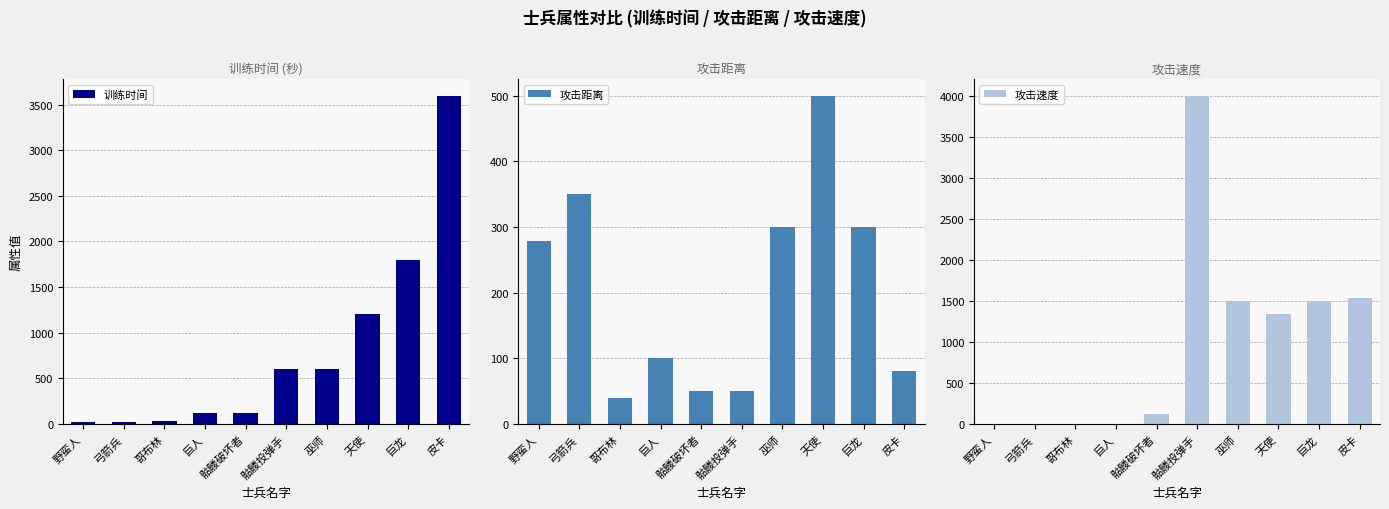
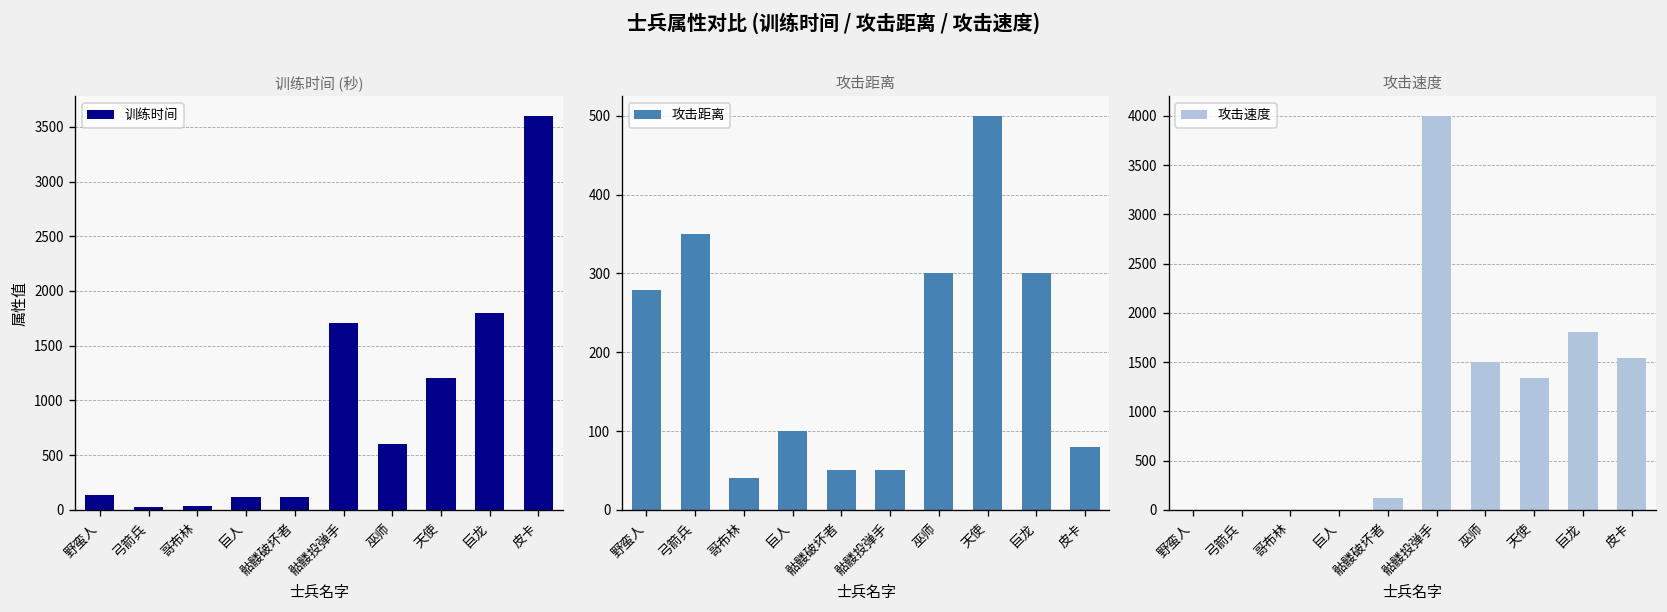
训练时间 (秒), 野蛮人: 0 -> 100
训练时间 (秒), 骷髅投弹手: 600 -> 1700
攻击速度, 巨龙: 1500 -> 1800
